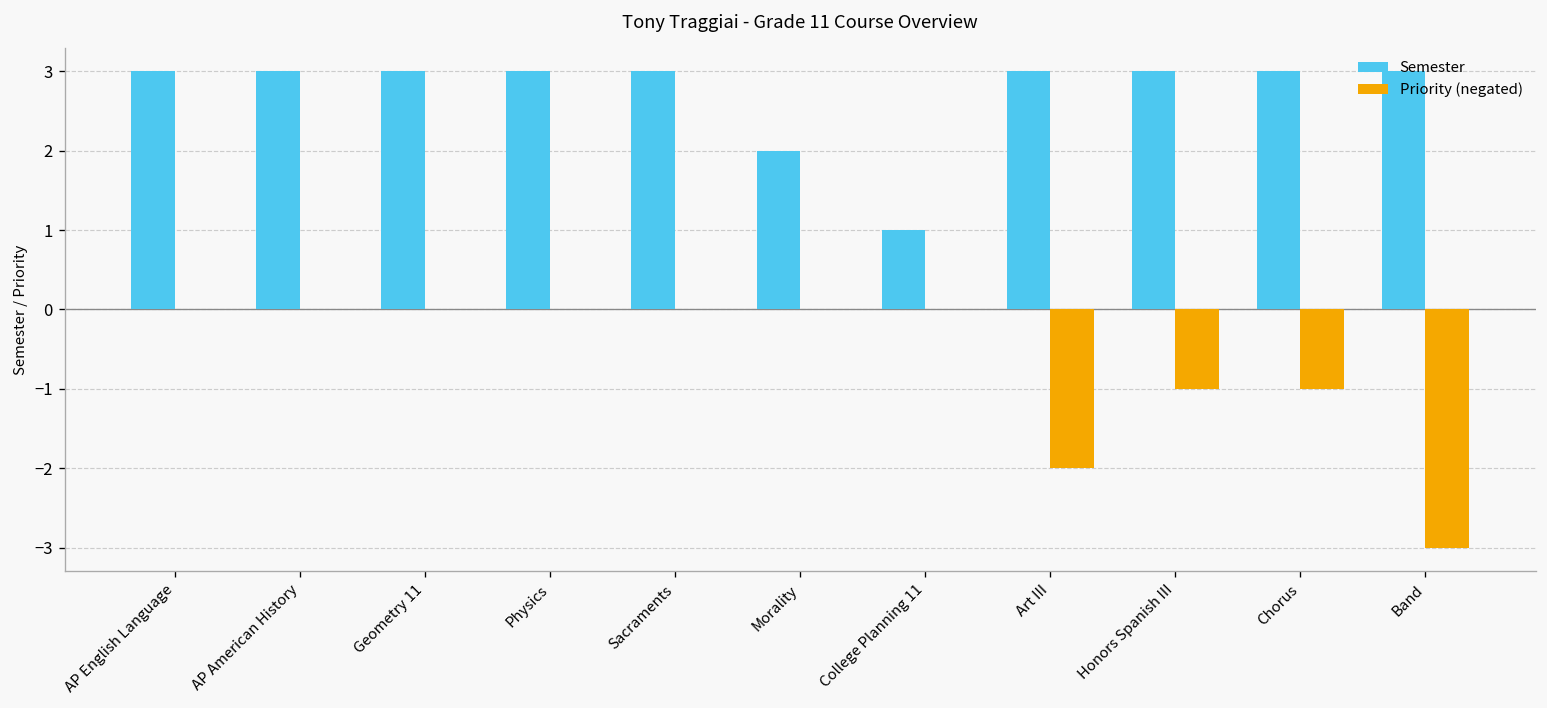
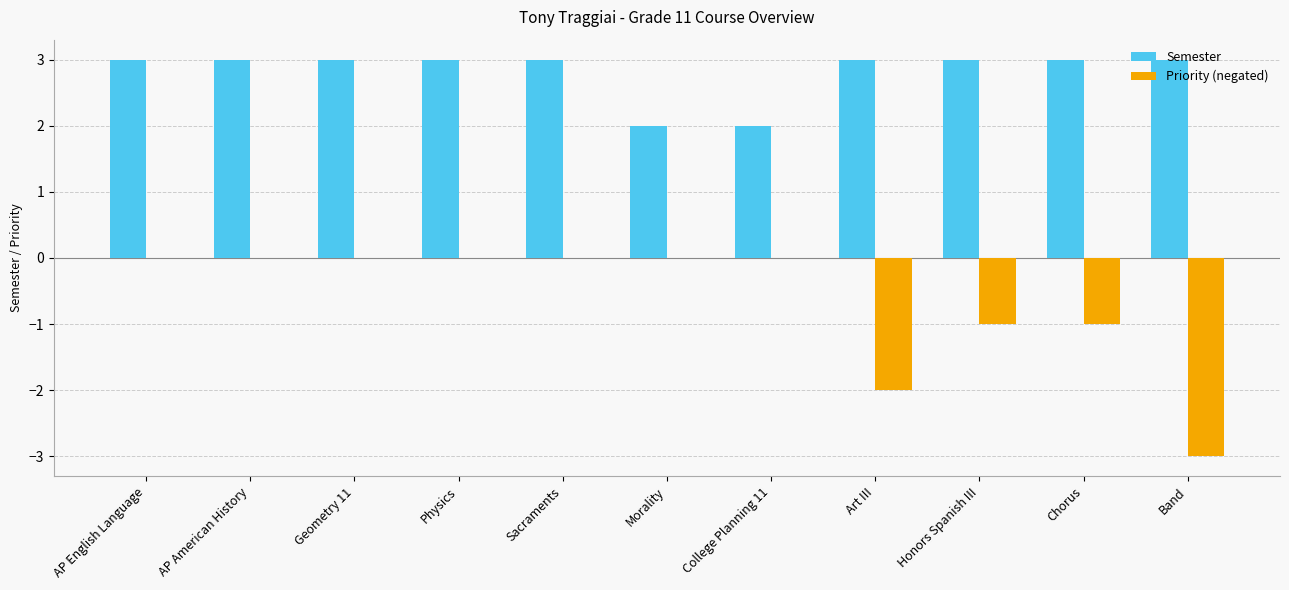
Semester, College Planning 11: 1 -> 2
